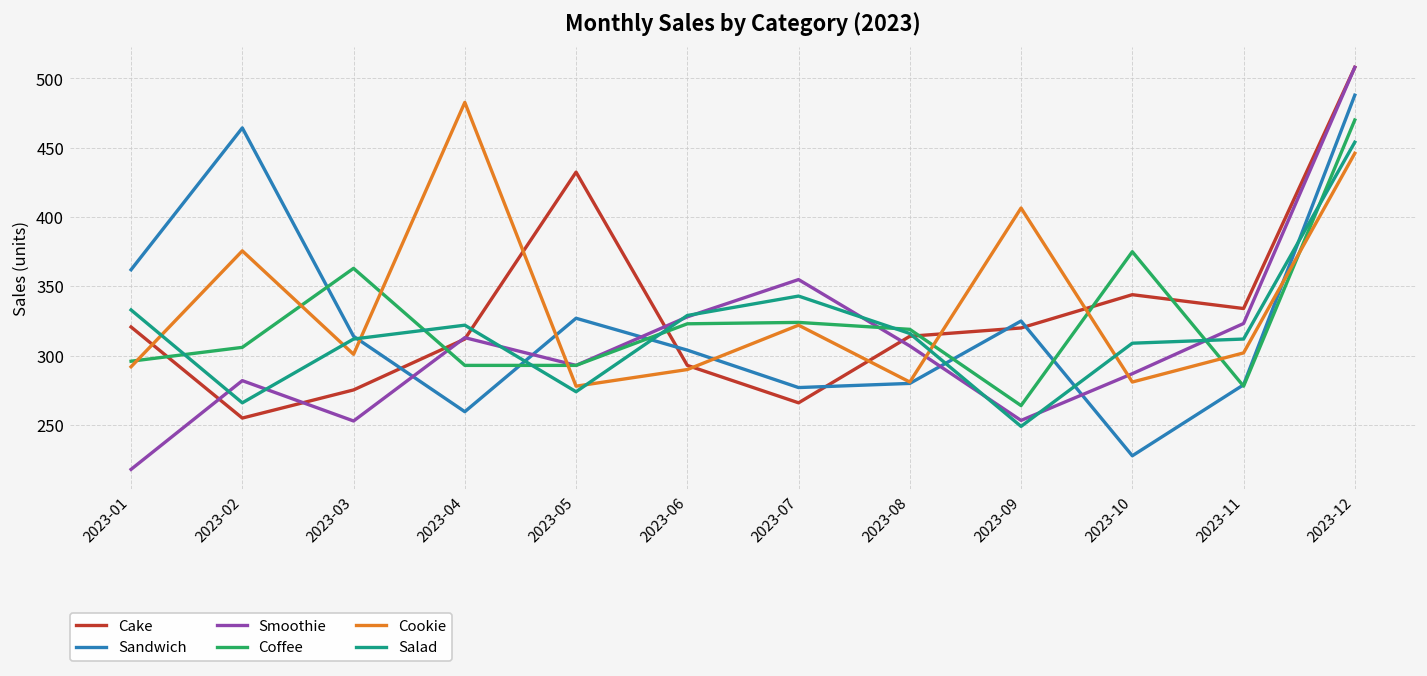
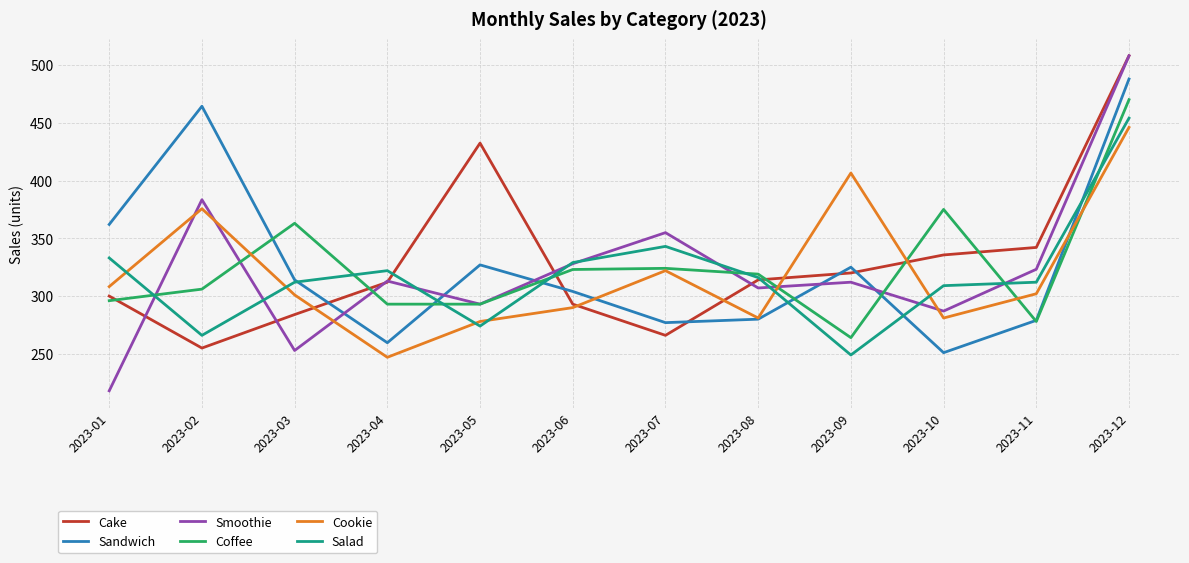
Cake, 2023-01: 321 -> 300
Cookie, 2023-01: 292 -> 308
Smoothie, 2023-02: 282 -> 383
Cake, 2023-03: 275 -> 284
Cookie, 2023-04: 483 -> 247
Smoothie, 2023-09: 253 -> 312
Cake, 2023-10: 344 -> 336
Sandwich, 2023-10: 228 -> 251
Cake, 2023-11: 334 -> 342
